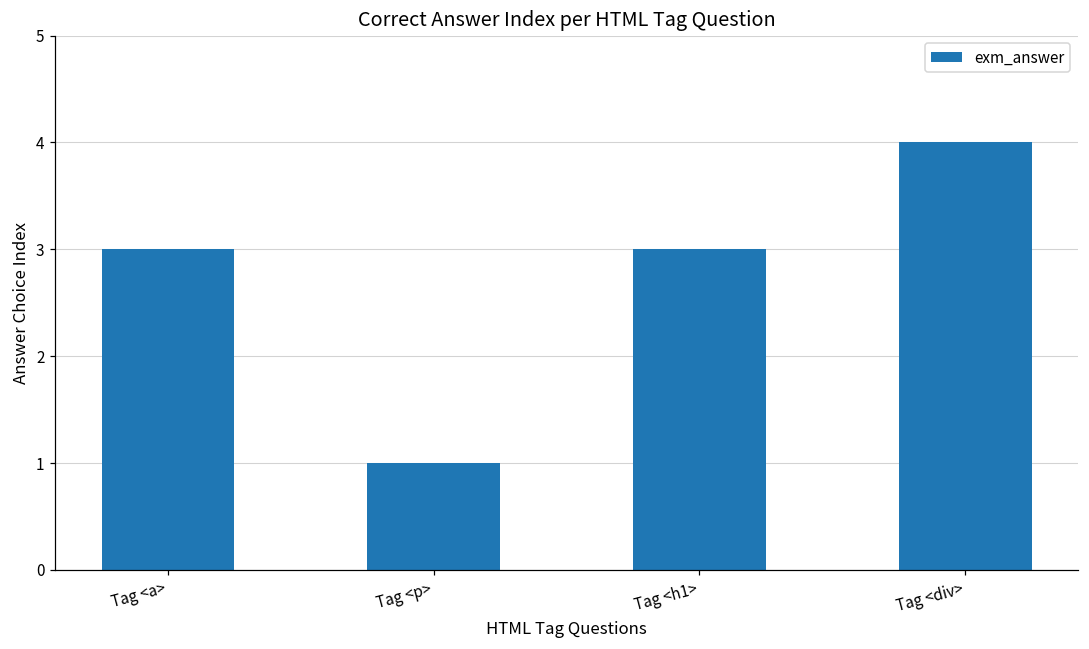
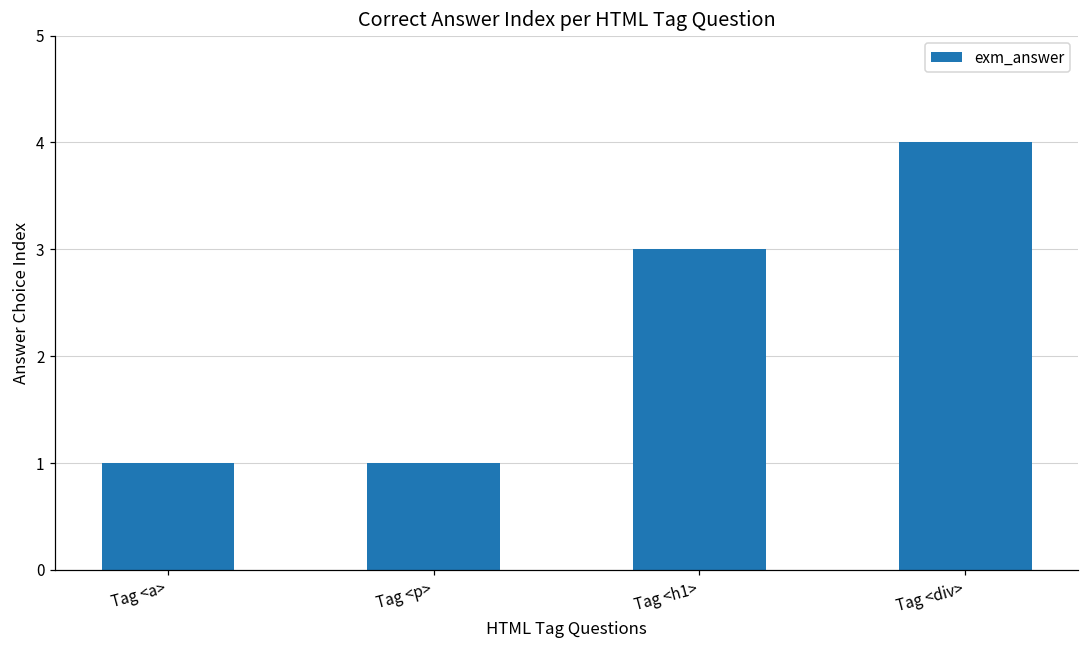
Tag <a>: 3 -> 1
